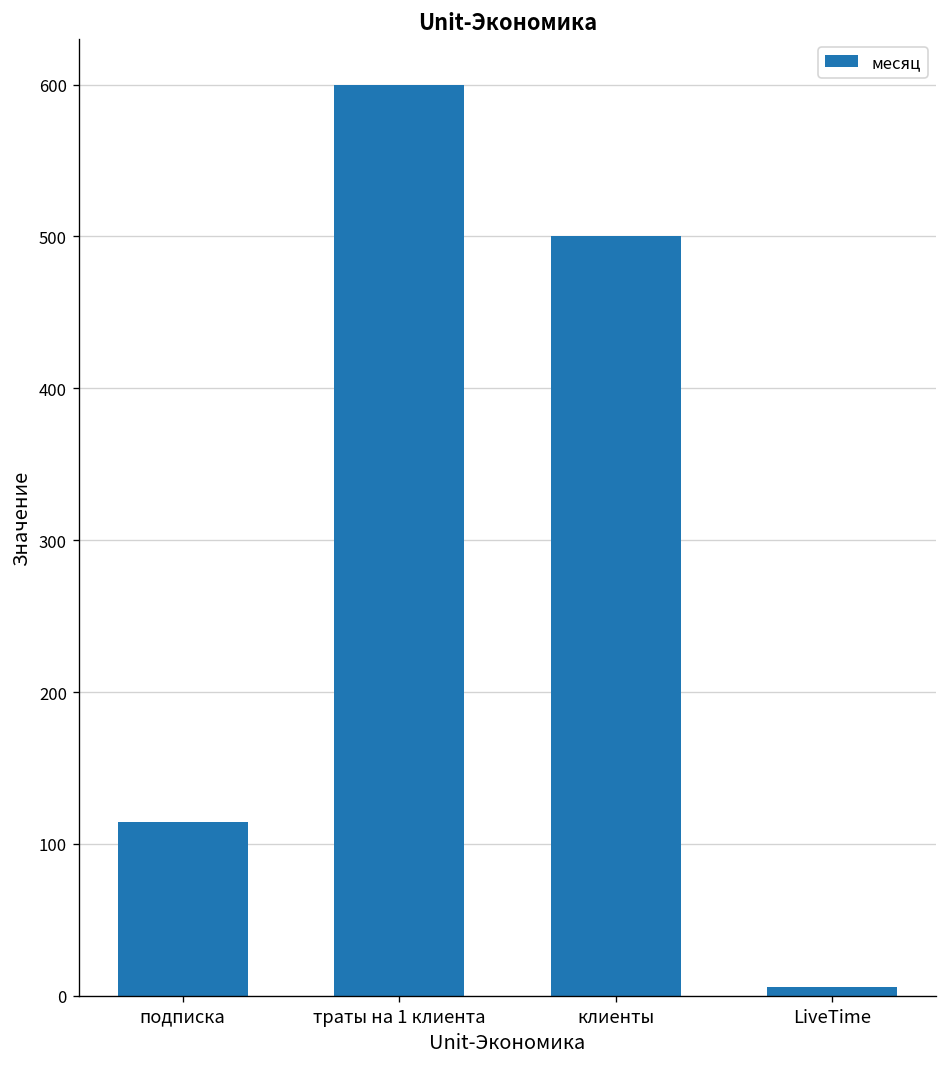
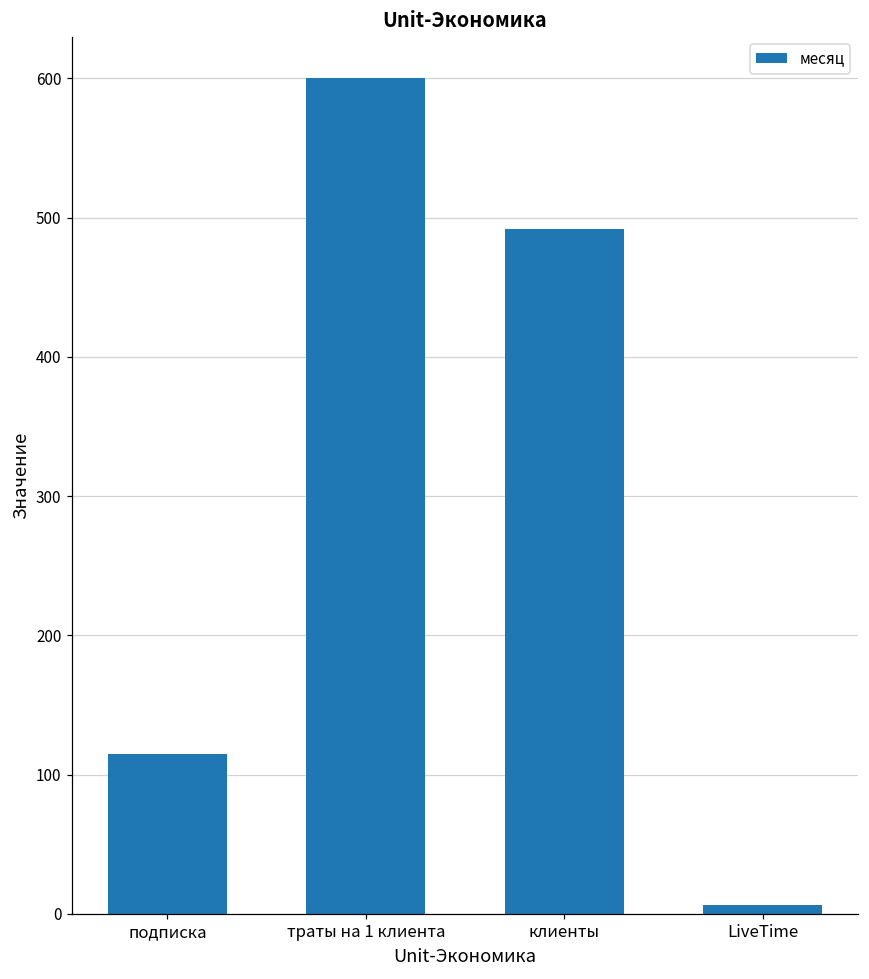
клиенты: 500 -> 492
